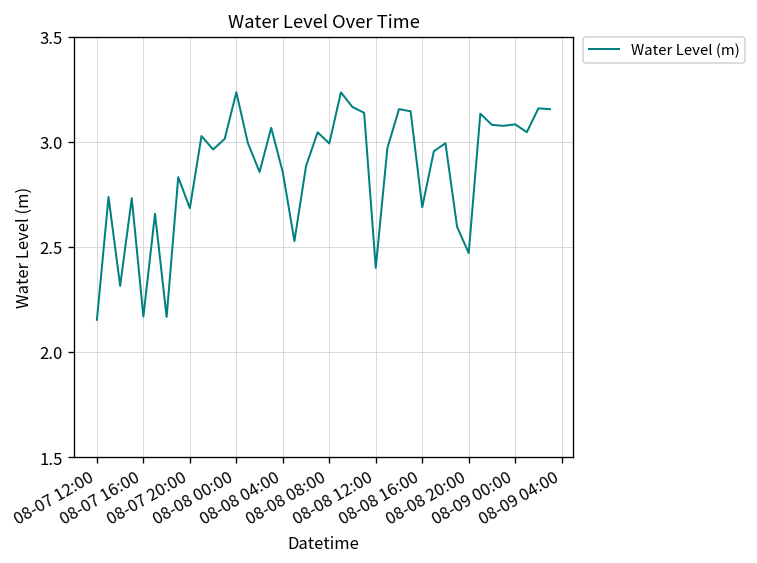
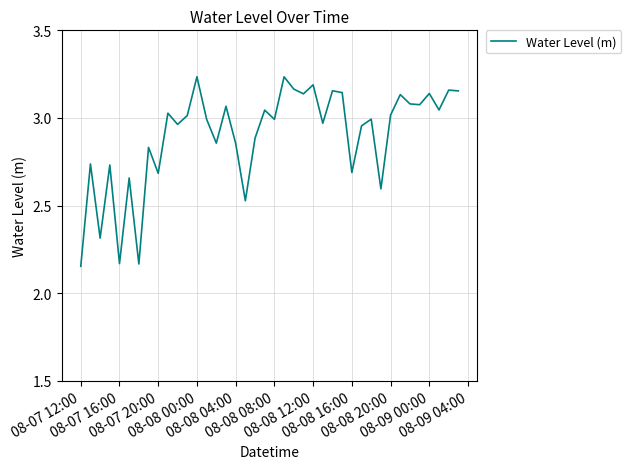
08-08 12:00: 2.40 -> 3.19
08-08 20:00: 2.47 -> 3.02
08-09 00:00: 3.08 -> 3.14
